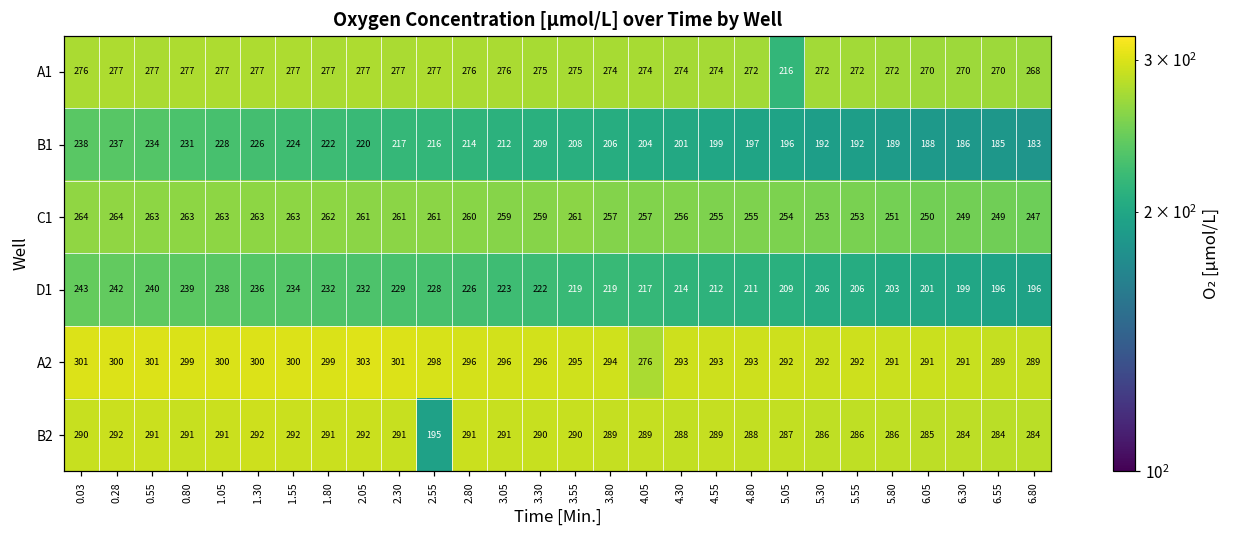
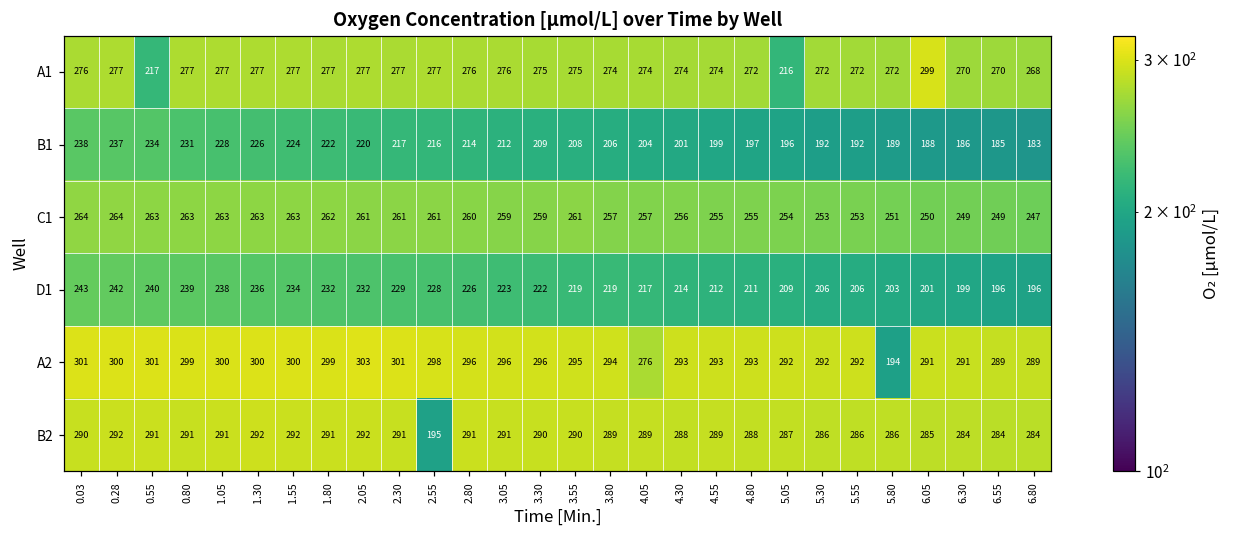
A1, 0.55: 277 -> 217
A1, 6.05: 270 -> 299
A2, 5.80: 291 -> 194
